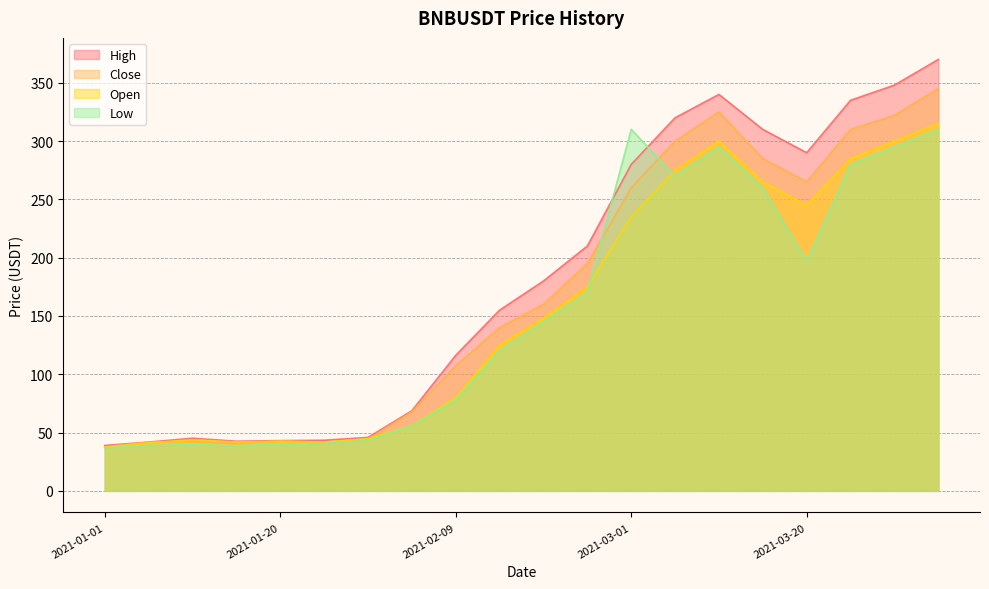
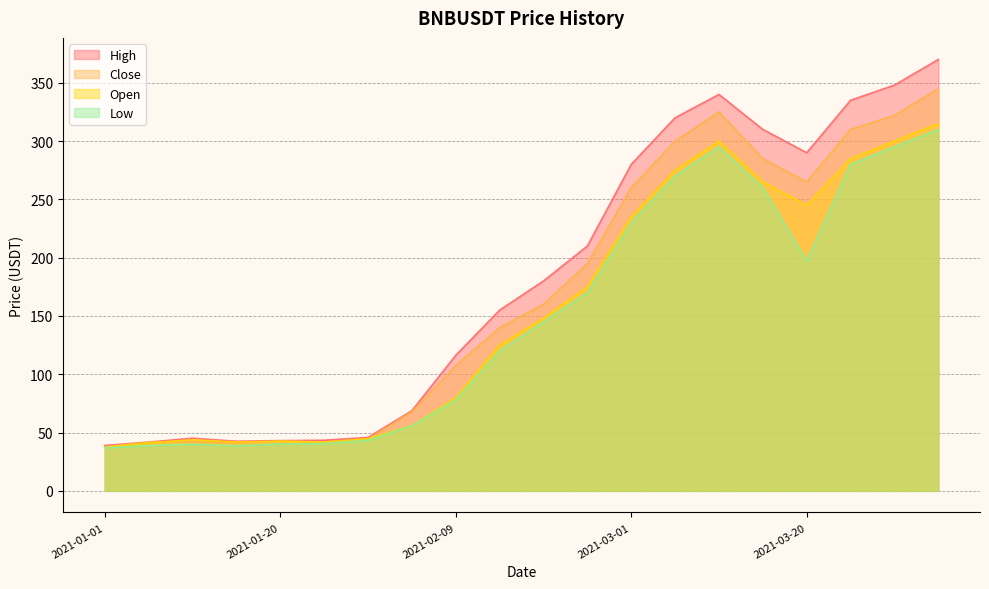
Low, 2021-03-01: 310 -> 230
